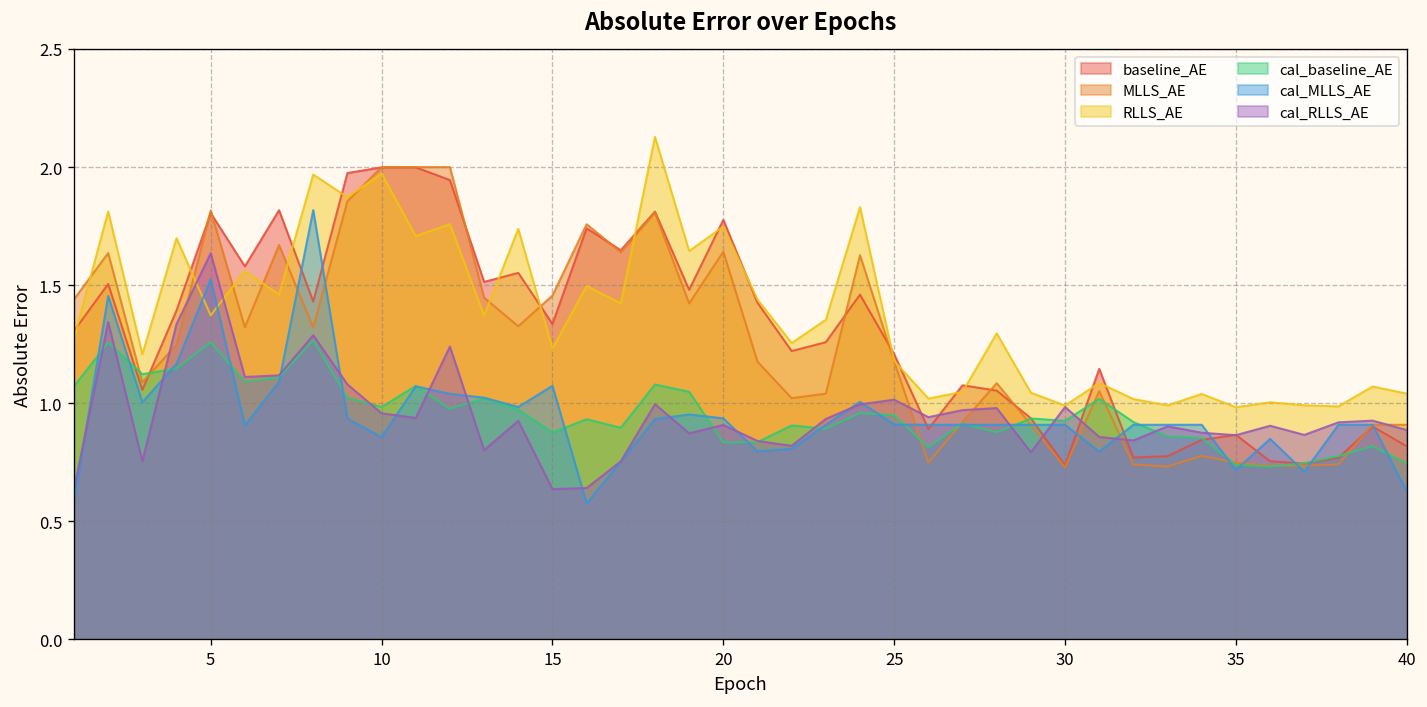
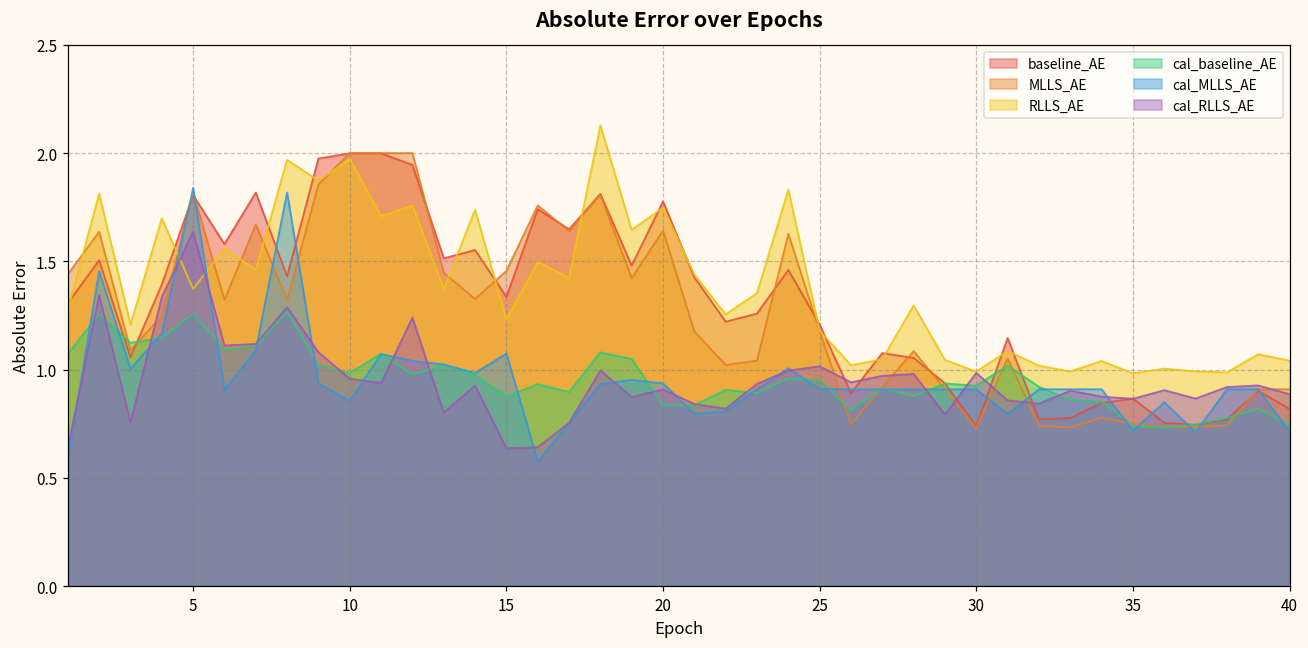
cal_MLLS_AE, 5: 1.53 -> 1.84
cal_MLLS_AE, 40: 0.63 -> 0.71
